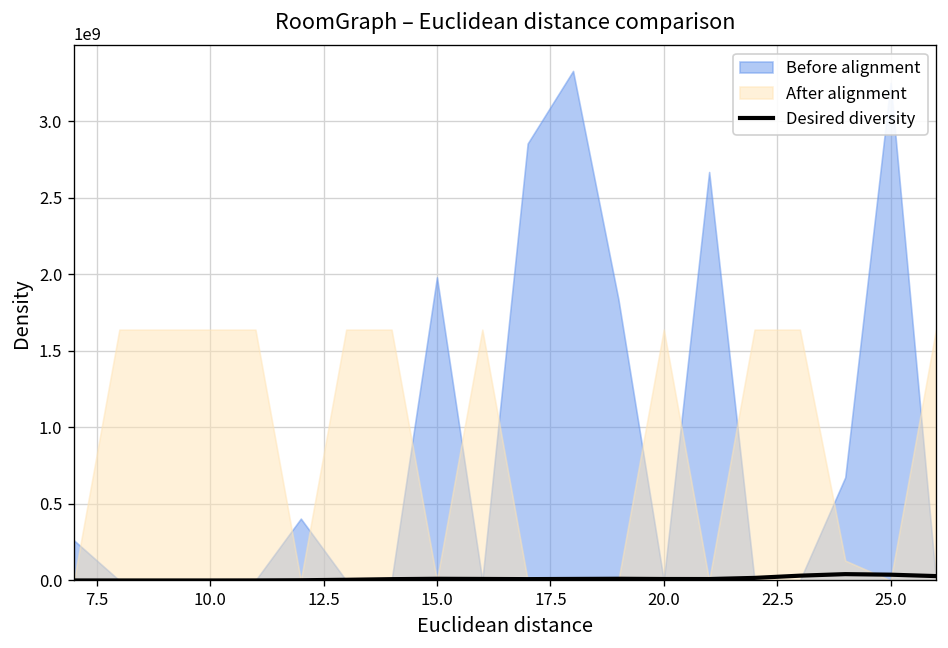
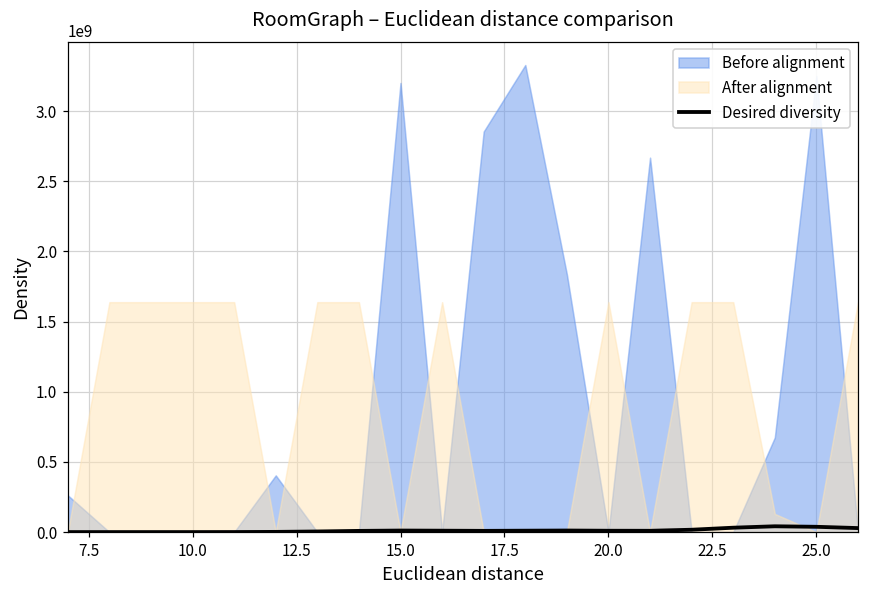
Before alignment, 15.0: 1980000000 -> 3200000000
